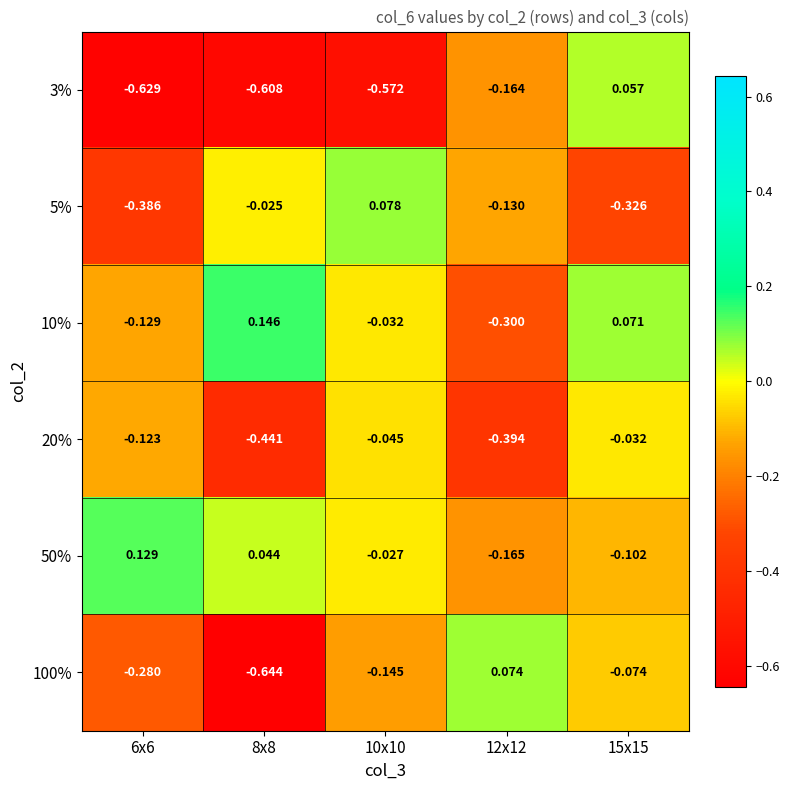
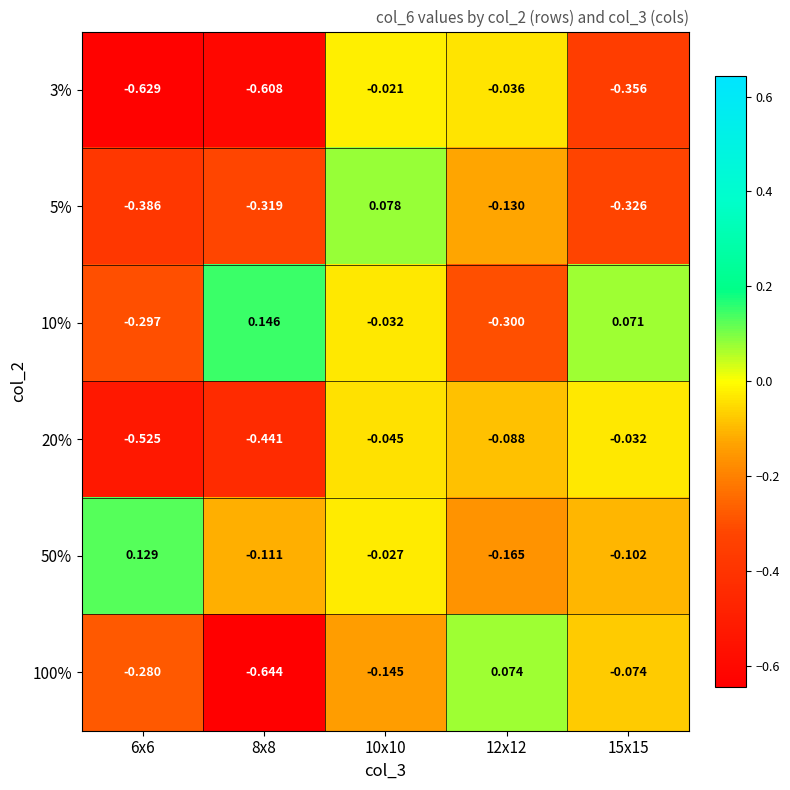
3%, 10x10: -0.572 -> -0.021
3%, 12x12: -0.164 -> -0.036
3%, 15x15: 0.057 -> -0.356
5%, 8x8: -0.025 -> -0.319
10%, 6x6: -0.129 -> -0.297
20%, 6x6: -0.123 -> -0.525
20%, 12x12: -0.394 -> -0.088
50%, 8x8: 0.044 -> -0.111
